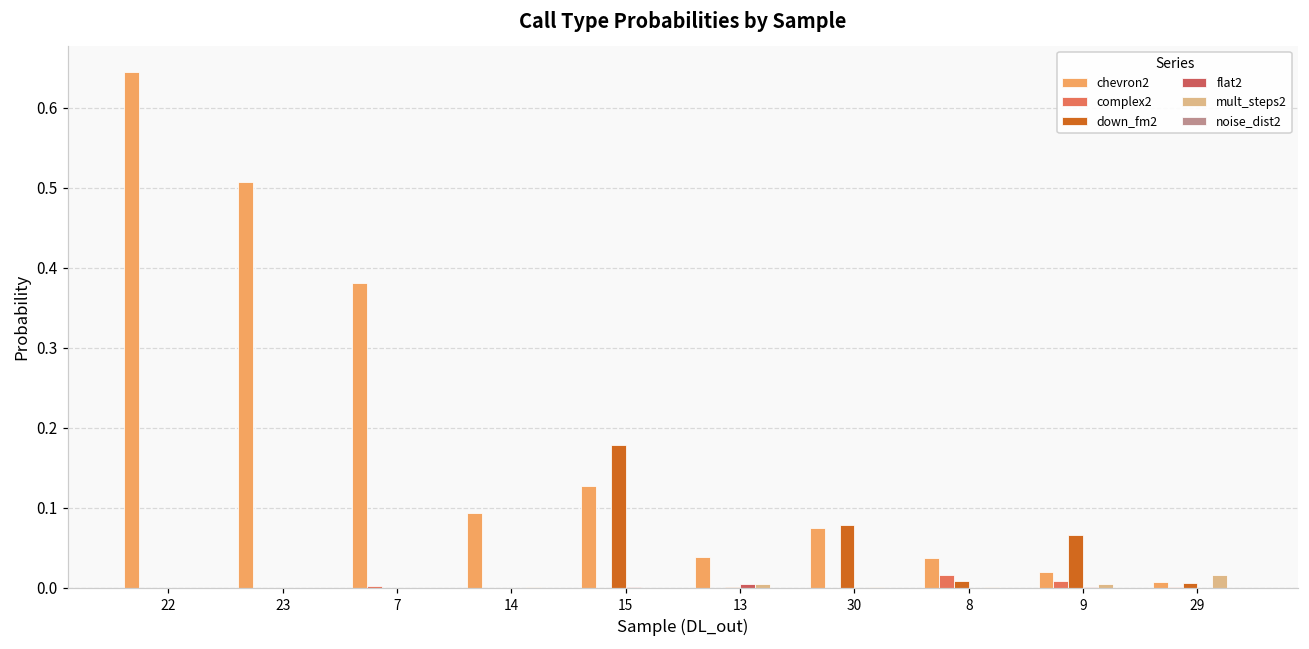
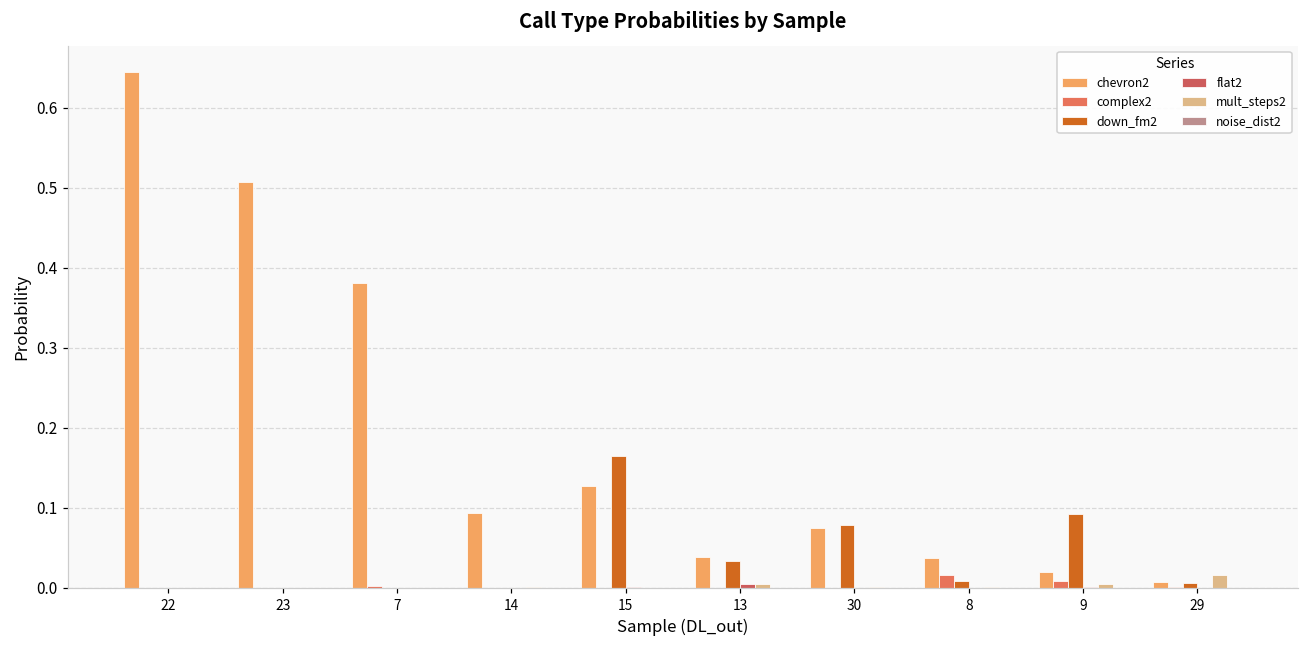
down_fm2, 15: 0.18 -> 0.17
down_fm2, 13: 0.00 -> 0.03
down_fm2, 9: 0.07 -> 0.09
